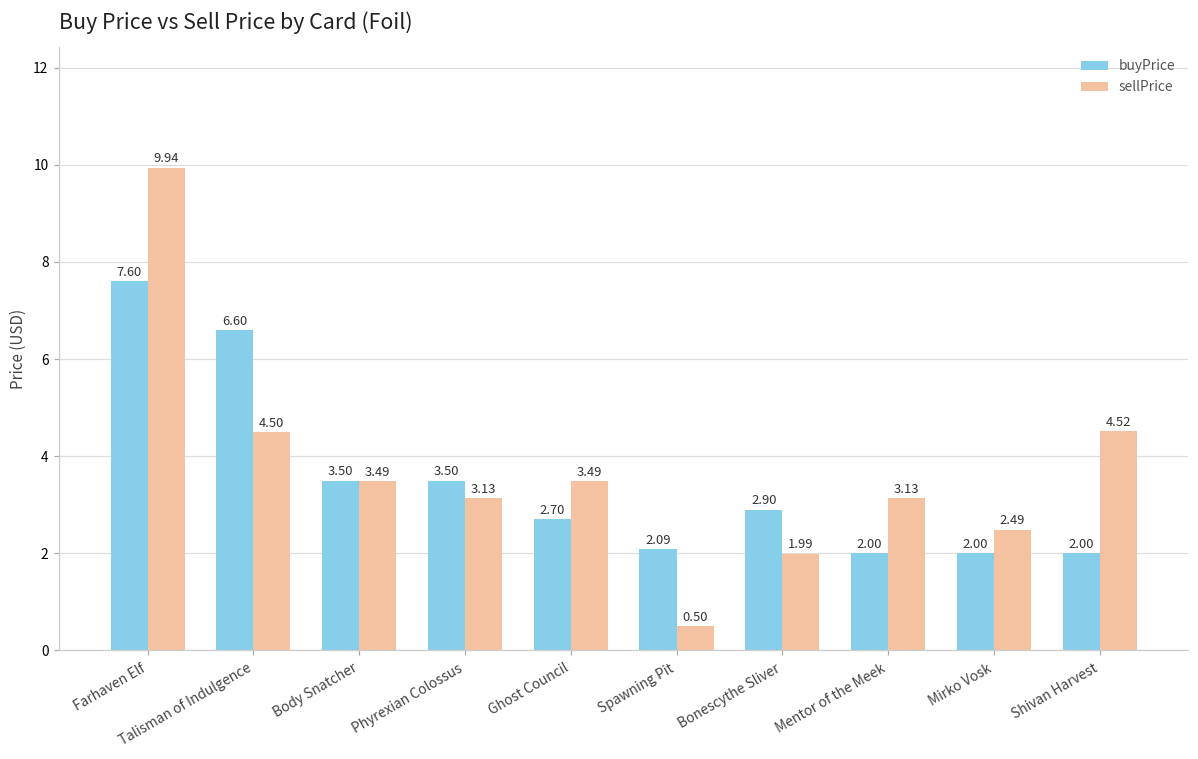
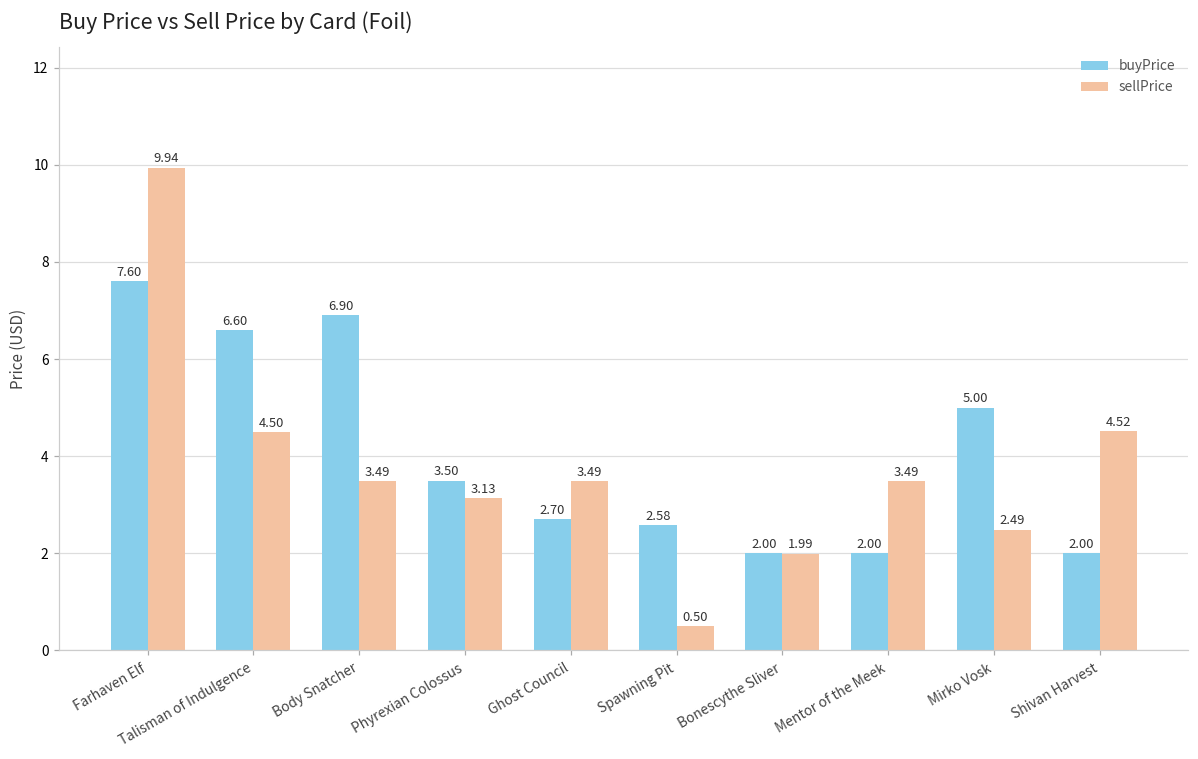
buyPrice, Body Snatcher: 3.50 -> 6.90
buyPrice, Spawning Pit: 2.09 -> 2.58
buyPrice, Bonescythe Sliver: 2.90 -> 2.00
sellPrice, Mentor of the Meek: 3.13 -> 3.49
buyPrice, Mirko Vosk: 2.00 -> 5.00
